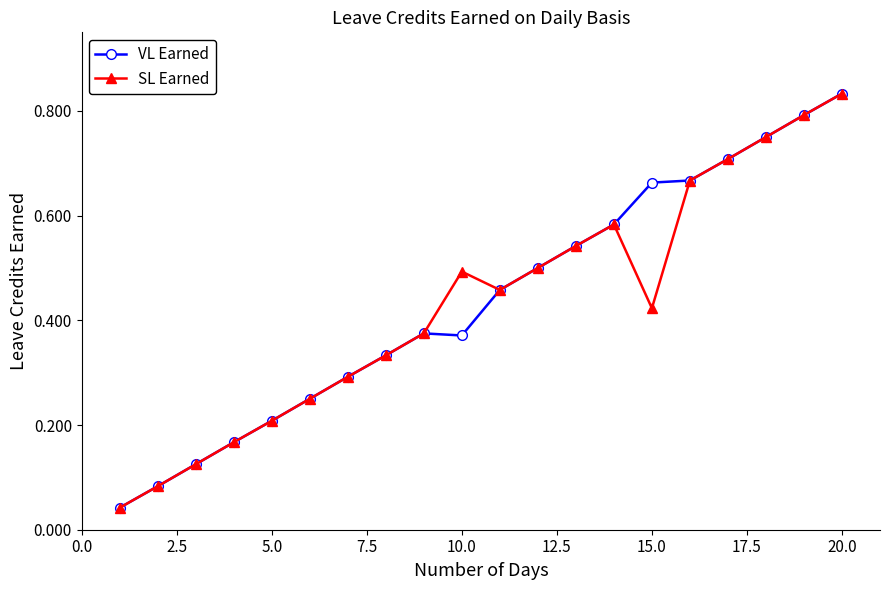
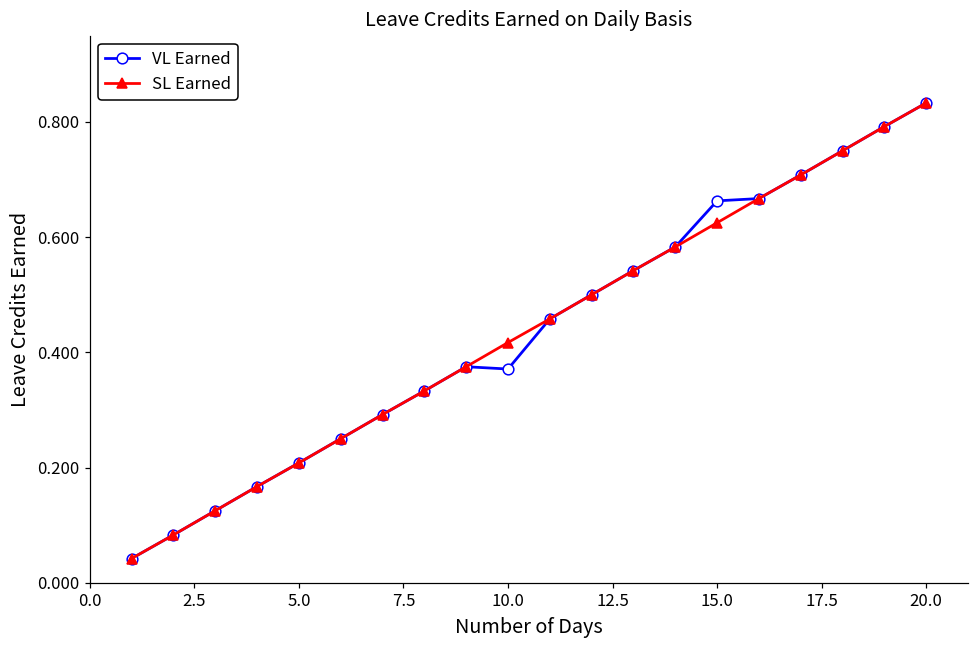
SL Earned, 10.0: 0.49 -> 0.42
SL Earned, 15.0: 0.42 -> 0.63
